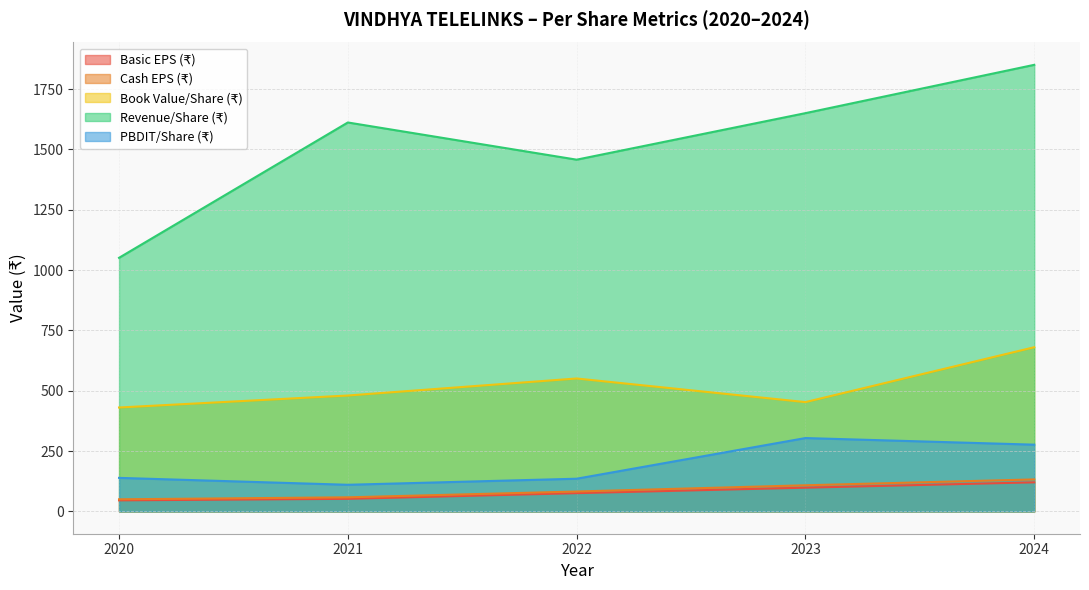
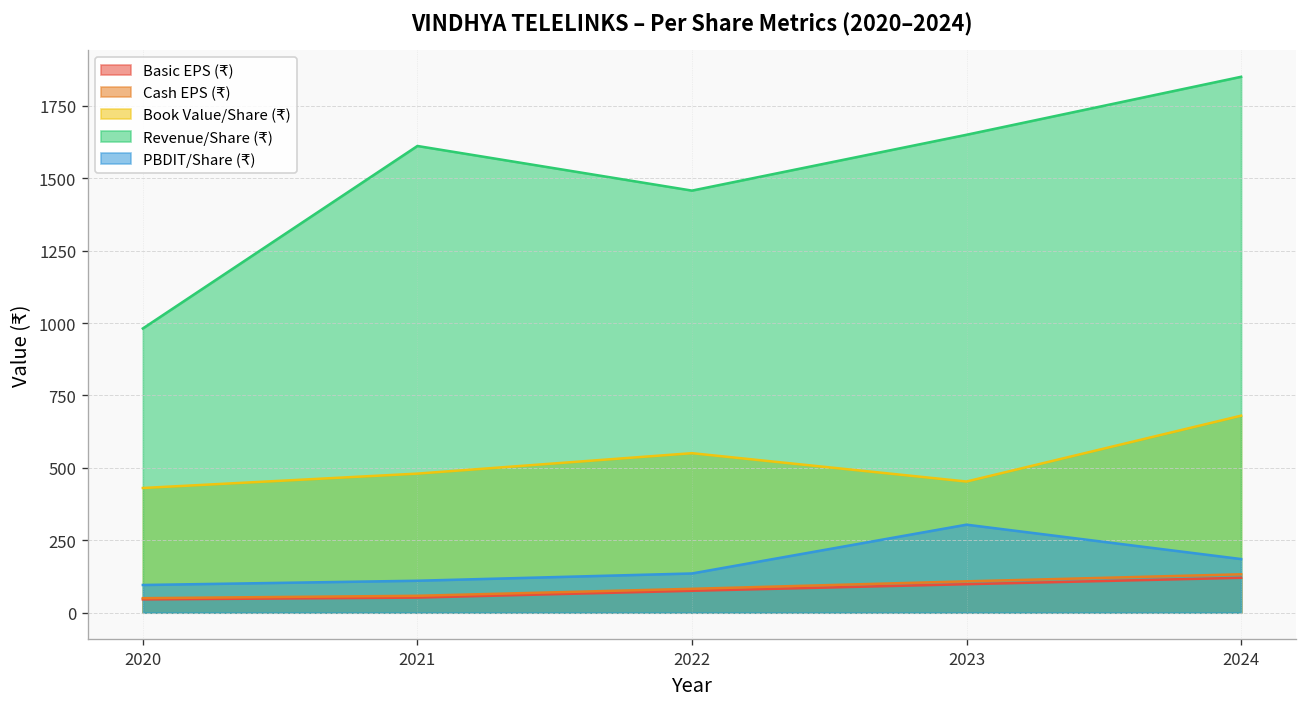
Revenue/Share (₹), 2020: 1050 -> 980
PBDIT/Share (₹), 2020: 140 -> 100
PBDIT/Share (₹), 2024: 280 -> 190
